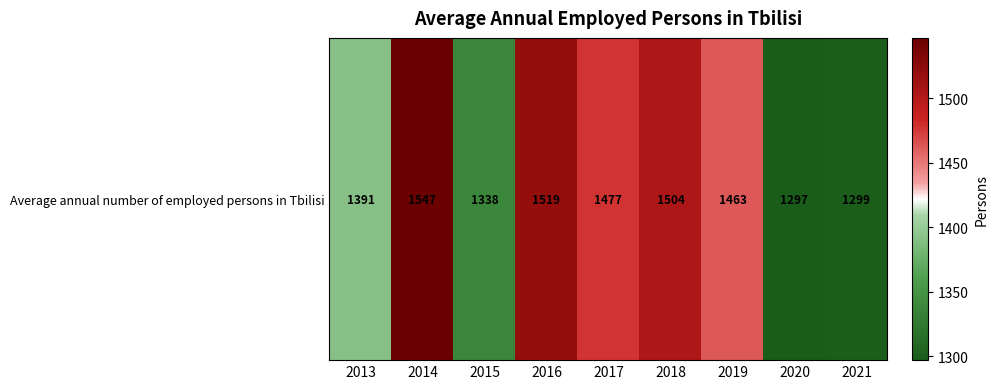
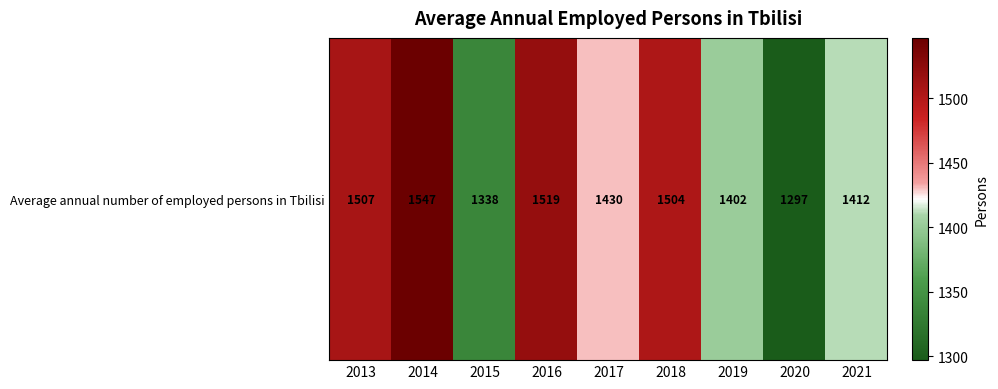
Average annual number of employed persons in Tbilisi, 2013: 1391 -> 1507
Average annual number of employed persons in Tbilisi, 2017: 1477 -> 1430
Average annual number of employed persons in Tbilisi, 2019: 1463 -> 1402
Average annual number of employed persons in Tbilisi, 2021: 1299 -> 1412
